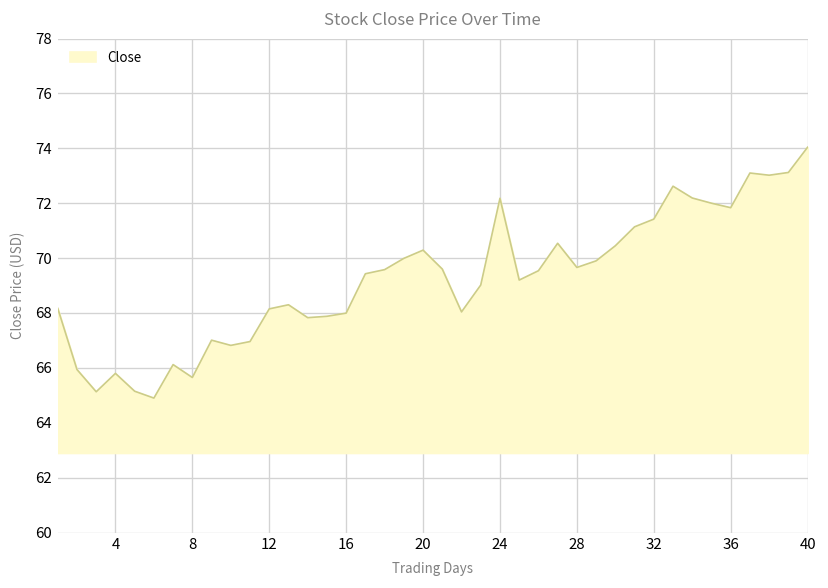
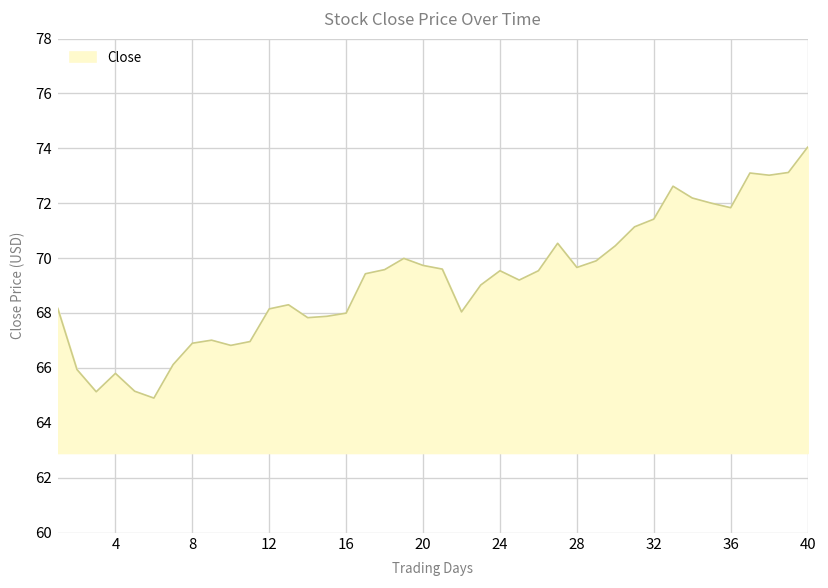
8: 65.7 -> 66.9
20: 70.3 -> 69.7
24: 72.2 -> 69.5
